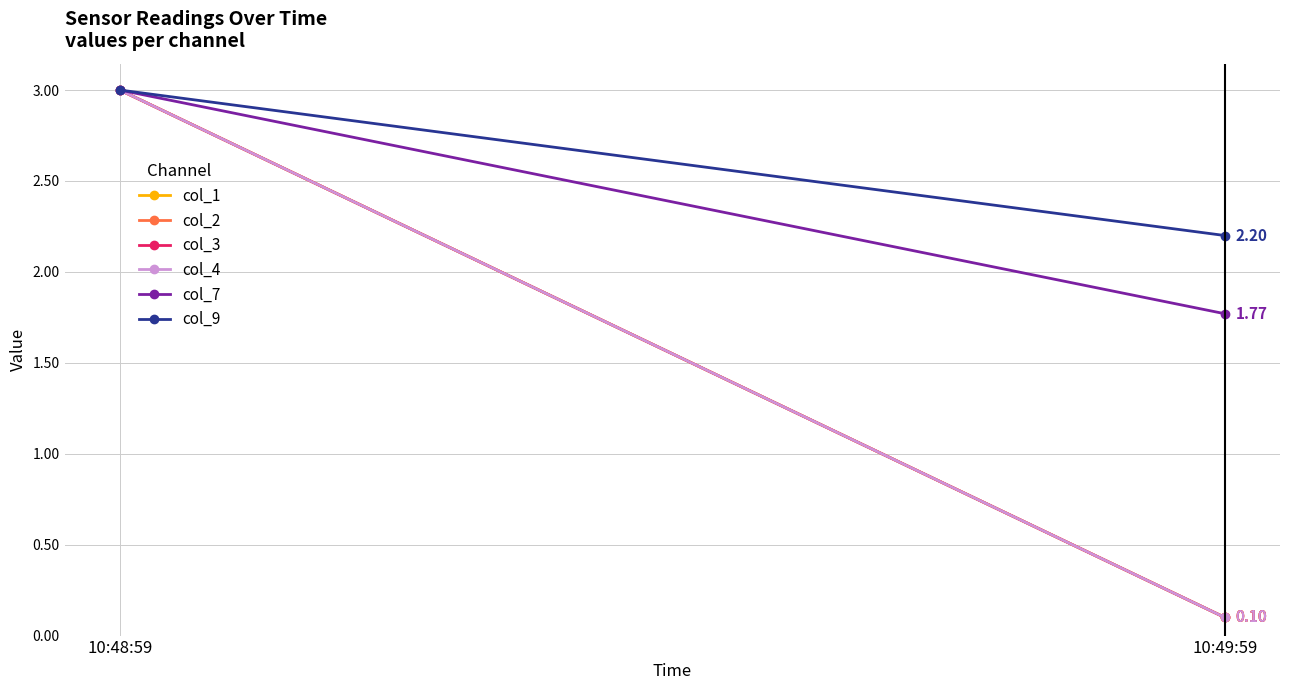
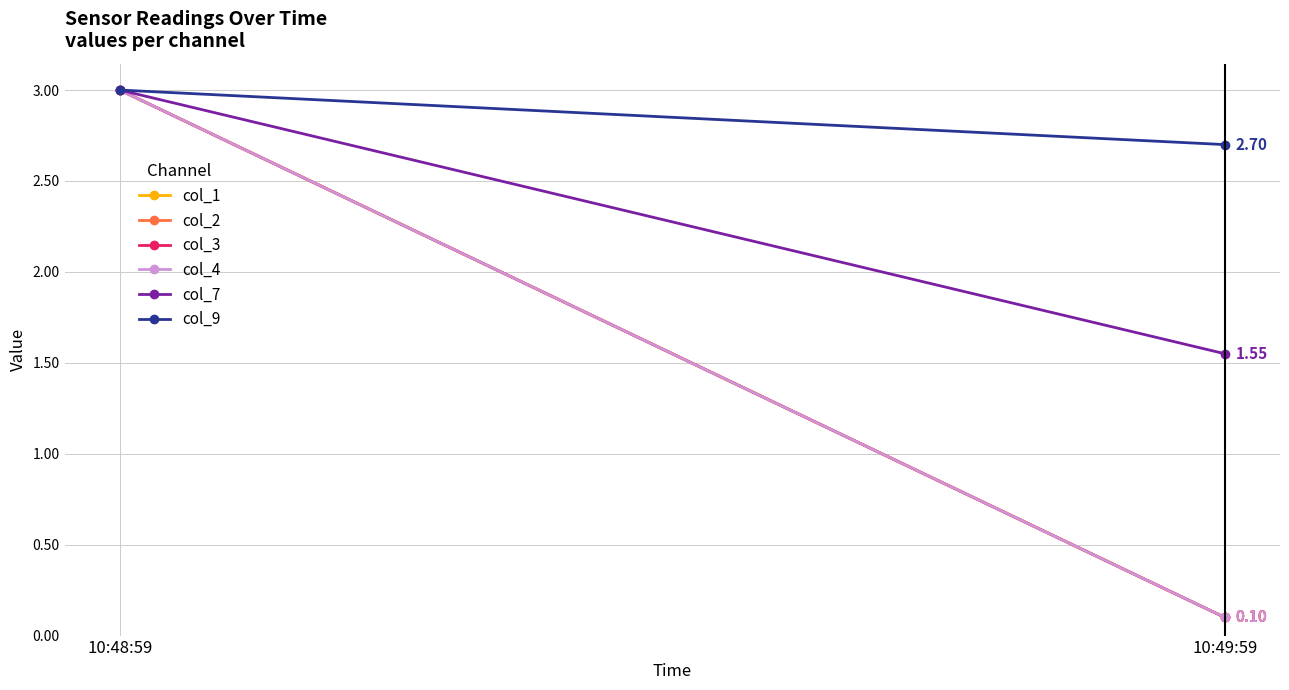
col_7, 10:49:59: 1.77 -> 1.55
col_9, 10:49:59: 2.20 -> 2.70
